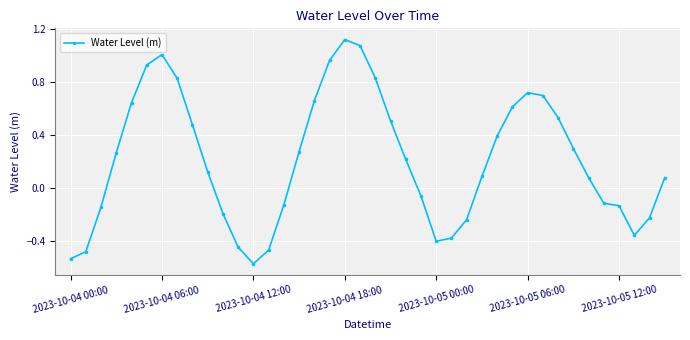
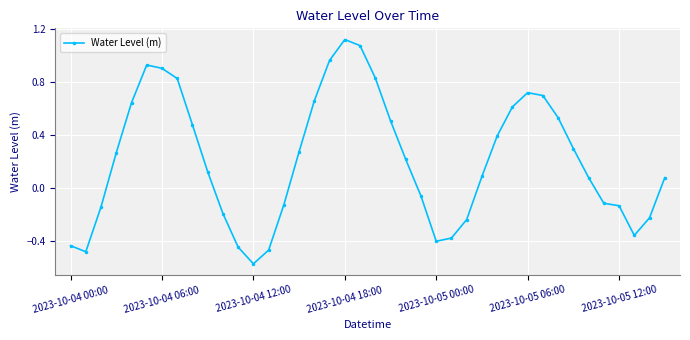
2023-10-04 00:00: -0.54 -> -0.44
2023-10-04 06:00: 1.01 -> 0.90
